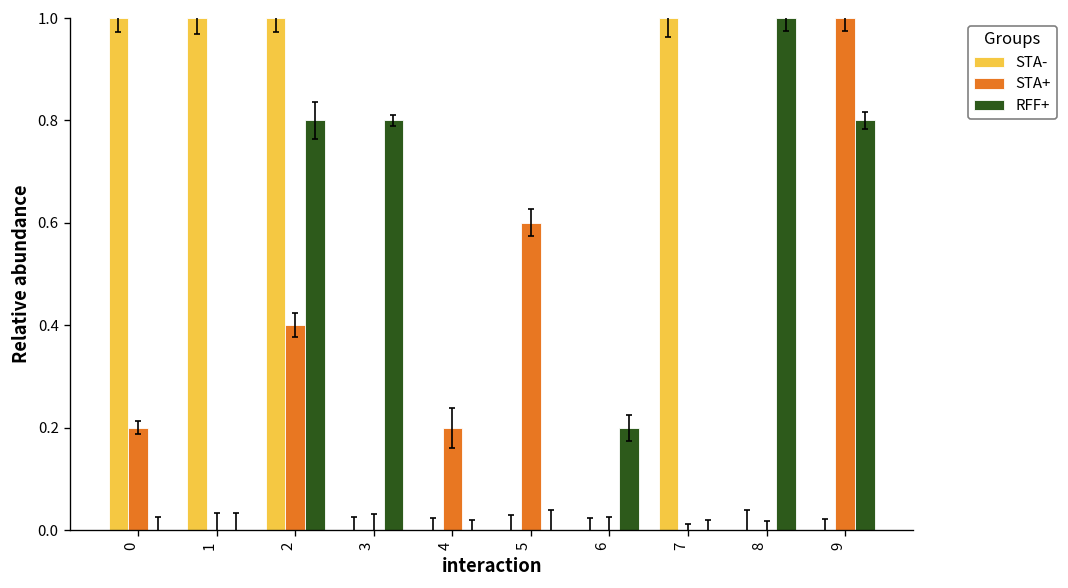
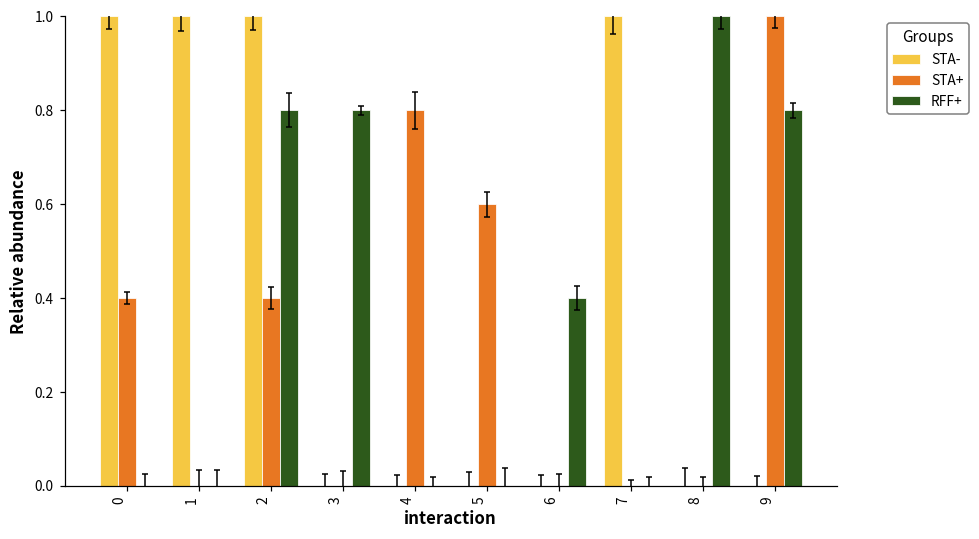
STA+, 0: 0.20 -> 0.40
STA+, 4: 0.20 -> 0.80
RFF+, 6: 0.20 -> 0.40
